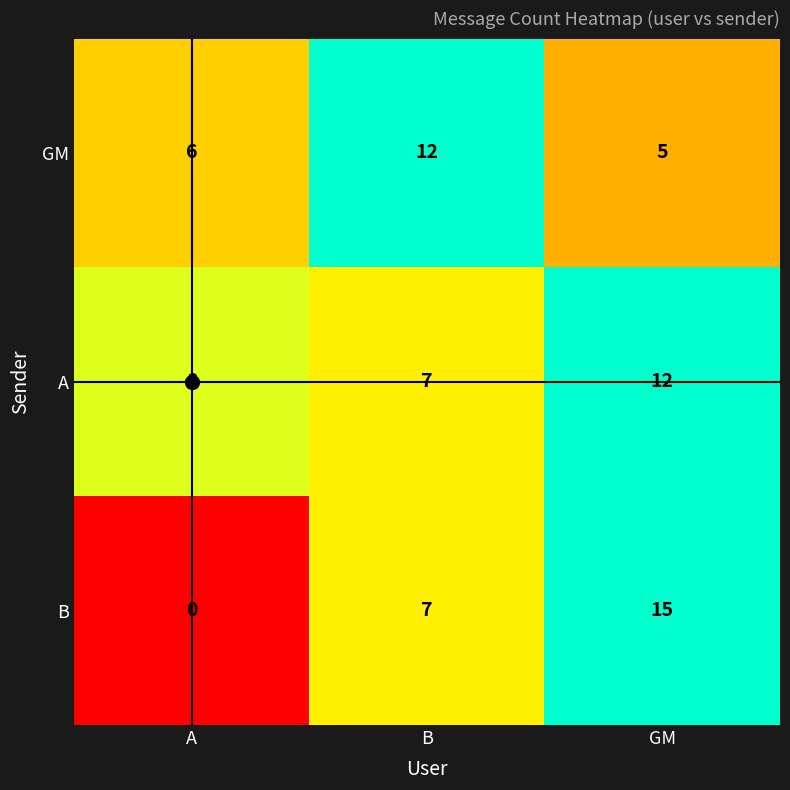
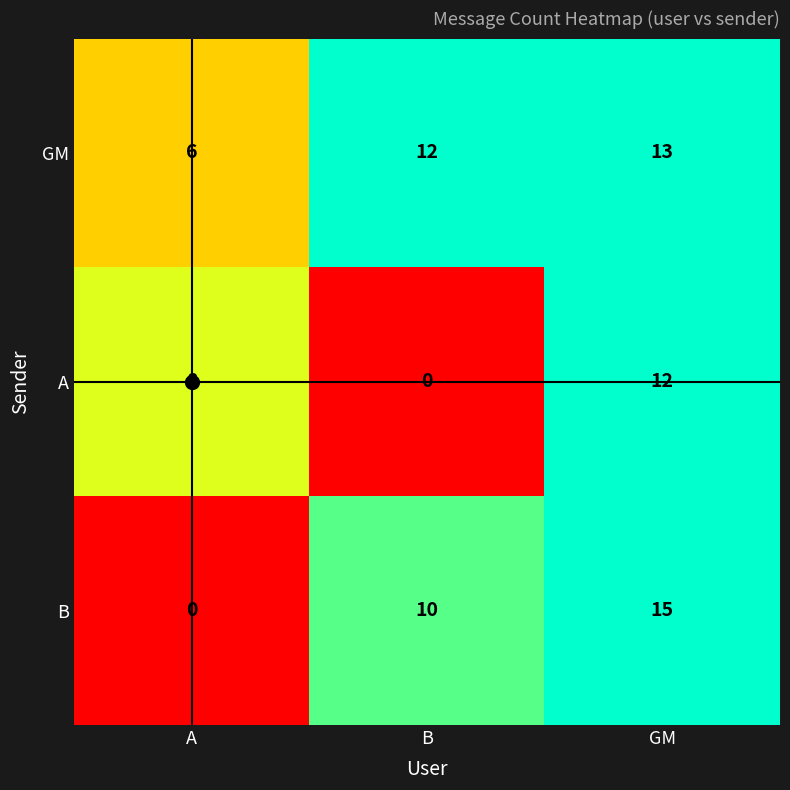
GM, GM: 5 -> 13
A, B: 7 -> 0
B, B: 7 -> 10
